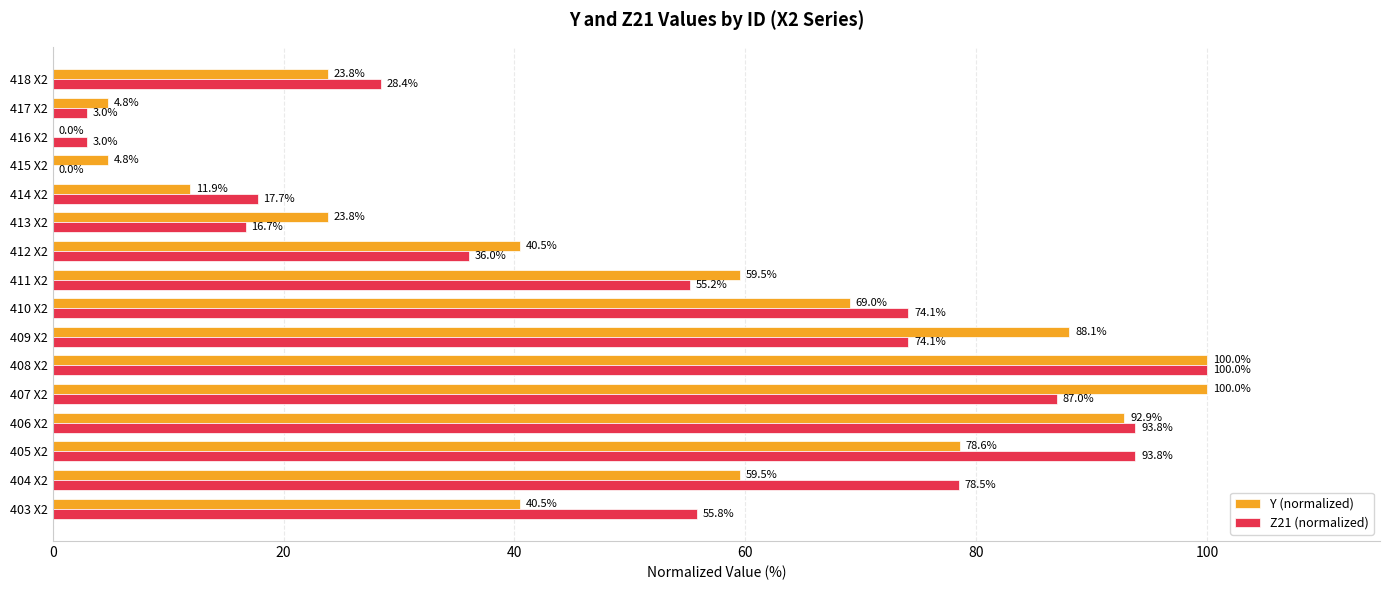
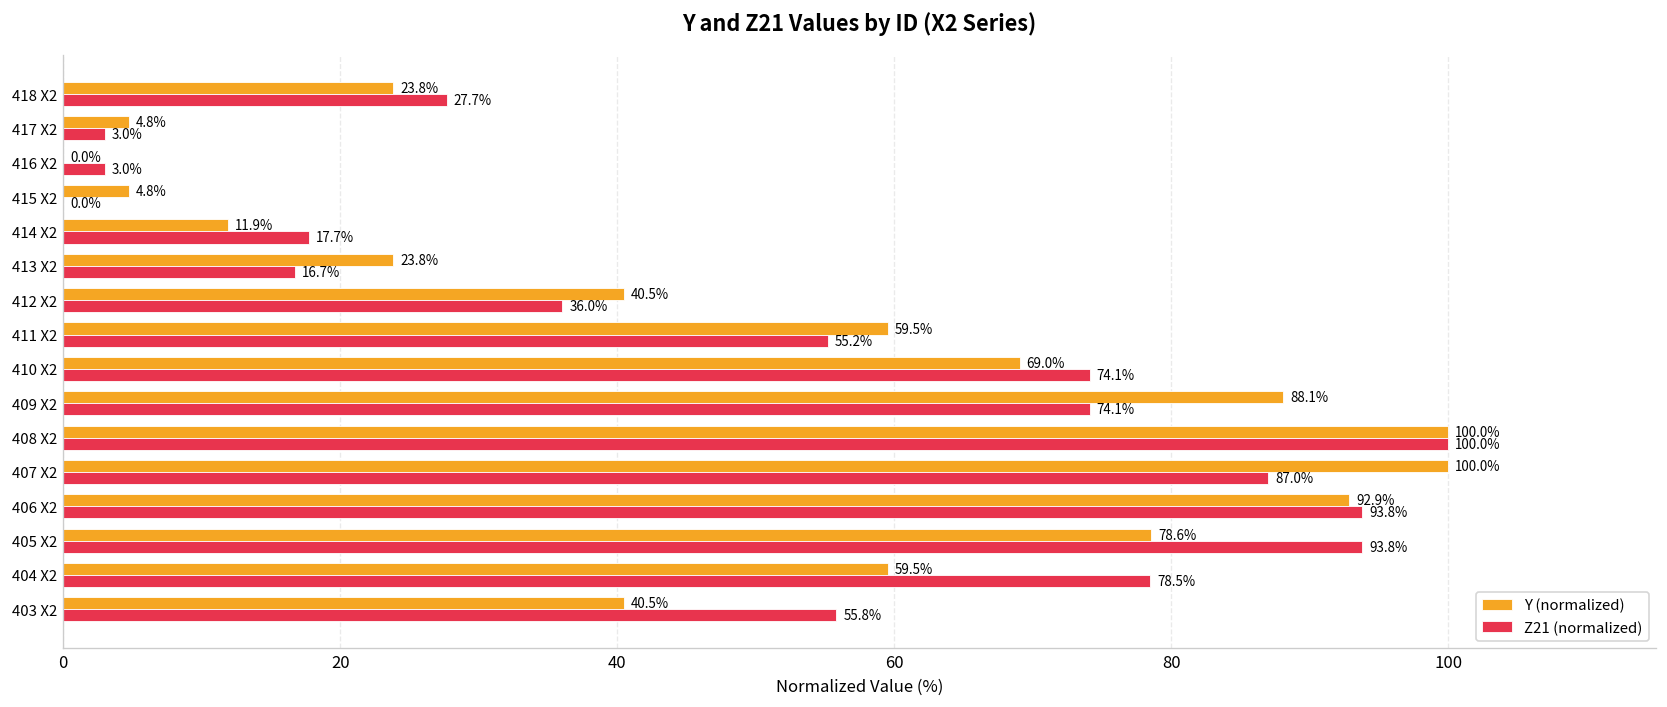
Z21 (normalized), 418 X2: 28.4% -> 27.7%
